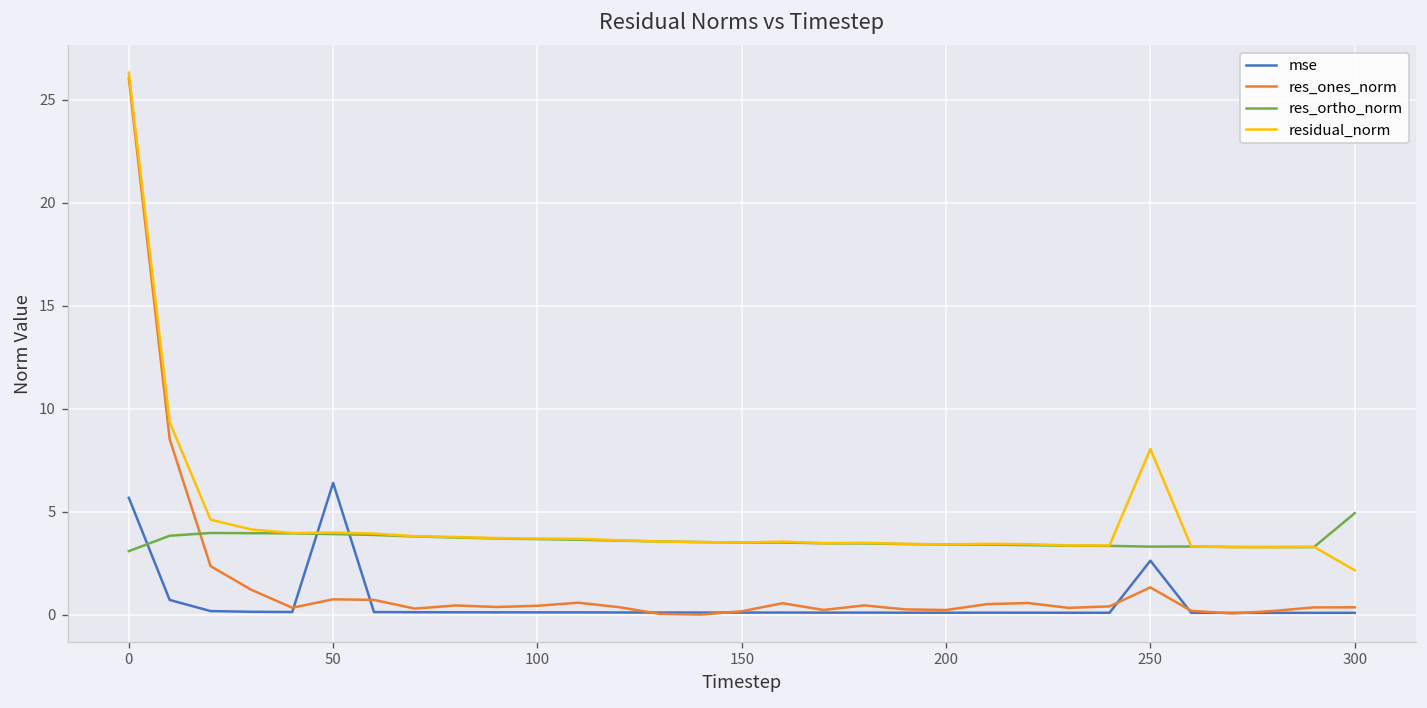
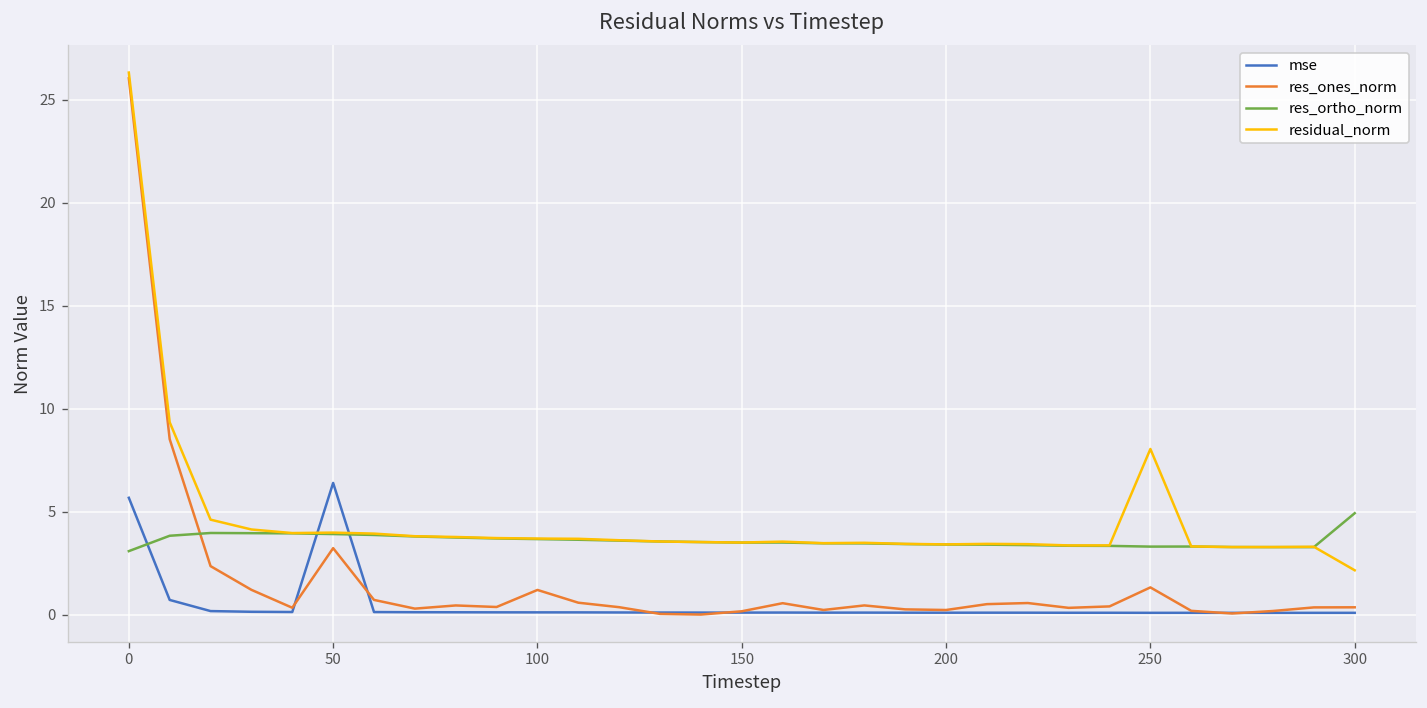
res_ones_norm, 50: 0.7 -> 3.2
res_ones_norm, 100: 0.4 -> 1.2
mse, 250: 2.6 -> 0.1
